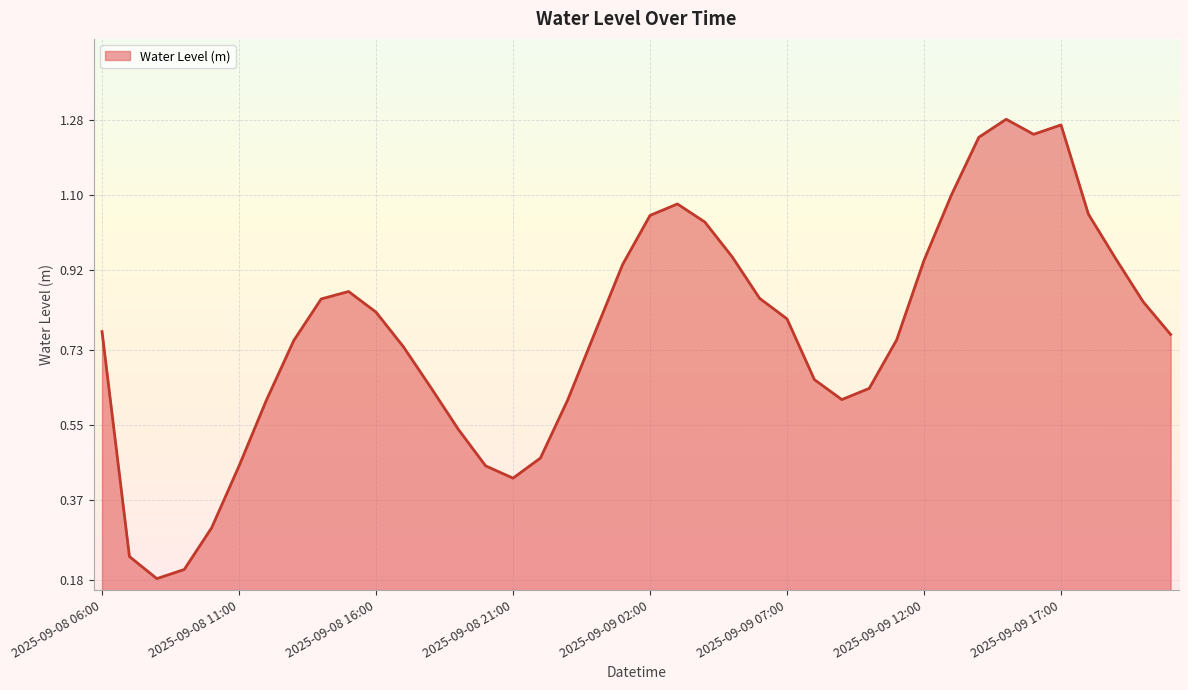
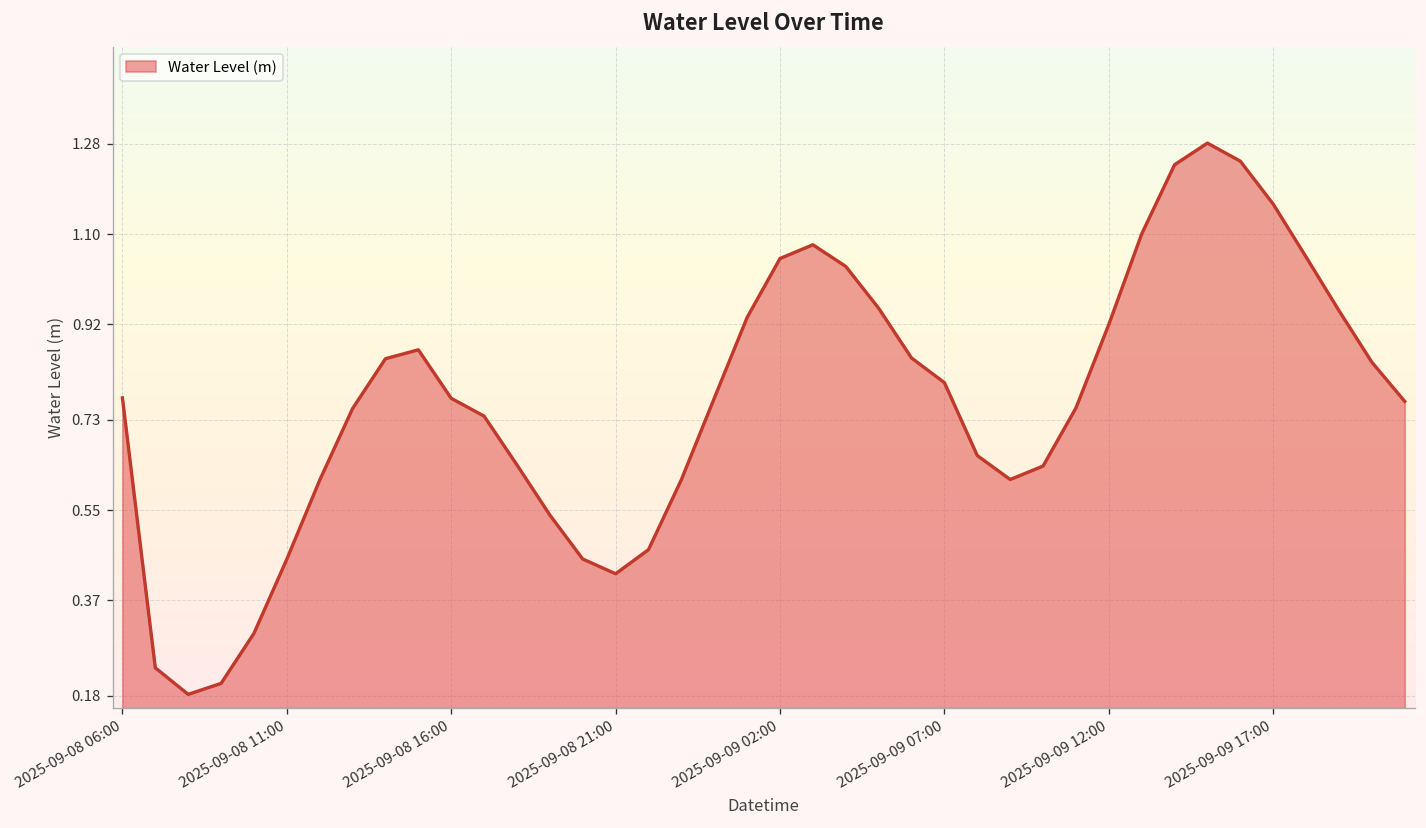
2025-09-08 16:00: 0.82 -> 0.77
2025-09-09 12:00: 0.94 -> 0.92
2025-09-09 17:00: 1.27 -> 1.16
